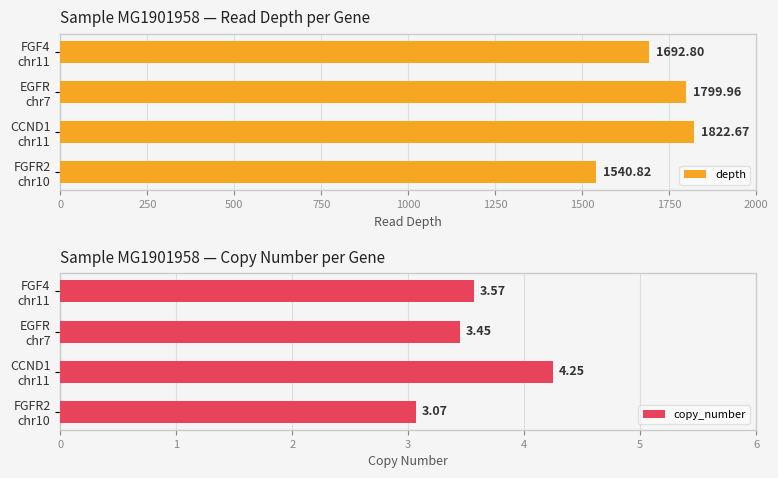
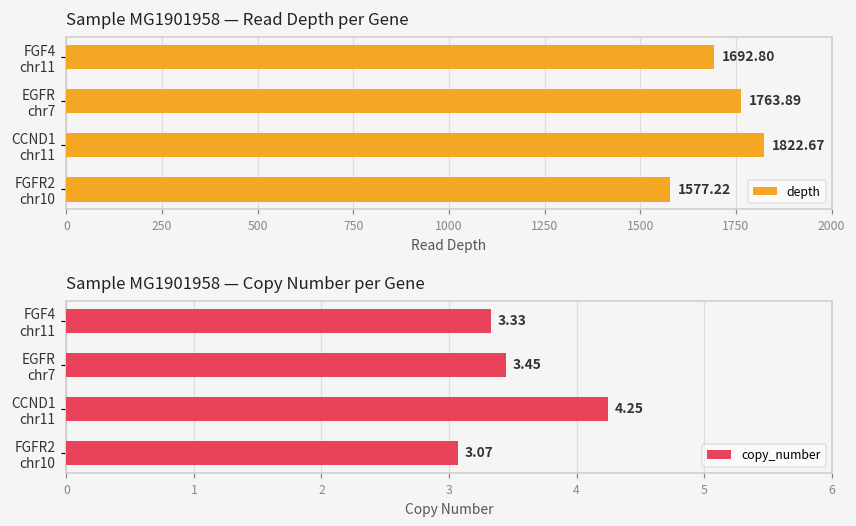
Sample MG1901958 — Read Depth per Gene, EGFR chr7: 1799.96 -> 1763.89
Sample MG1901958 — Read Depth per Gene, FGFR2 chr10: 1540.82 -> 1577.22
Sample MG1901958 — Copy Number per Gene, FGF4 chr11: 3.57 -> 3.33
